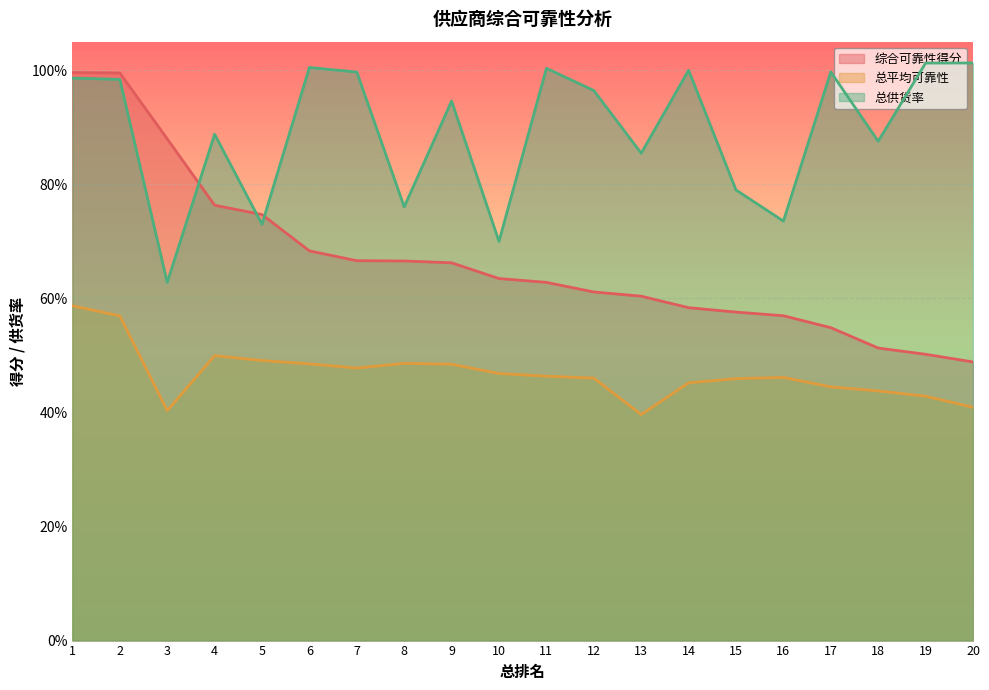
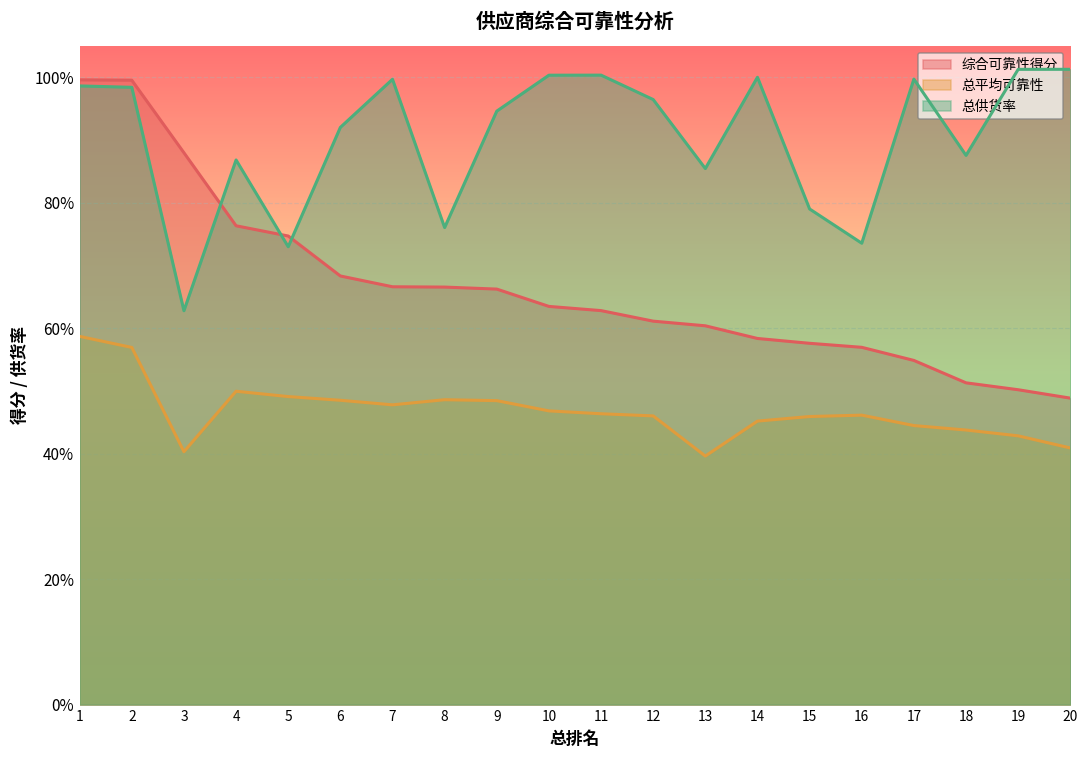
总供货率, 4: 89% -> 87%
总供货率, 6: 100% -> 92%
总供货率, 10: 70% -> 100%
